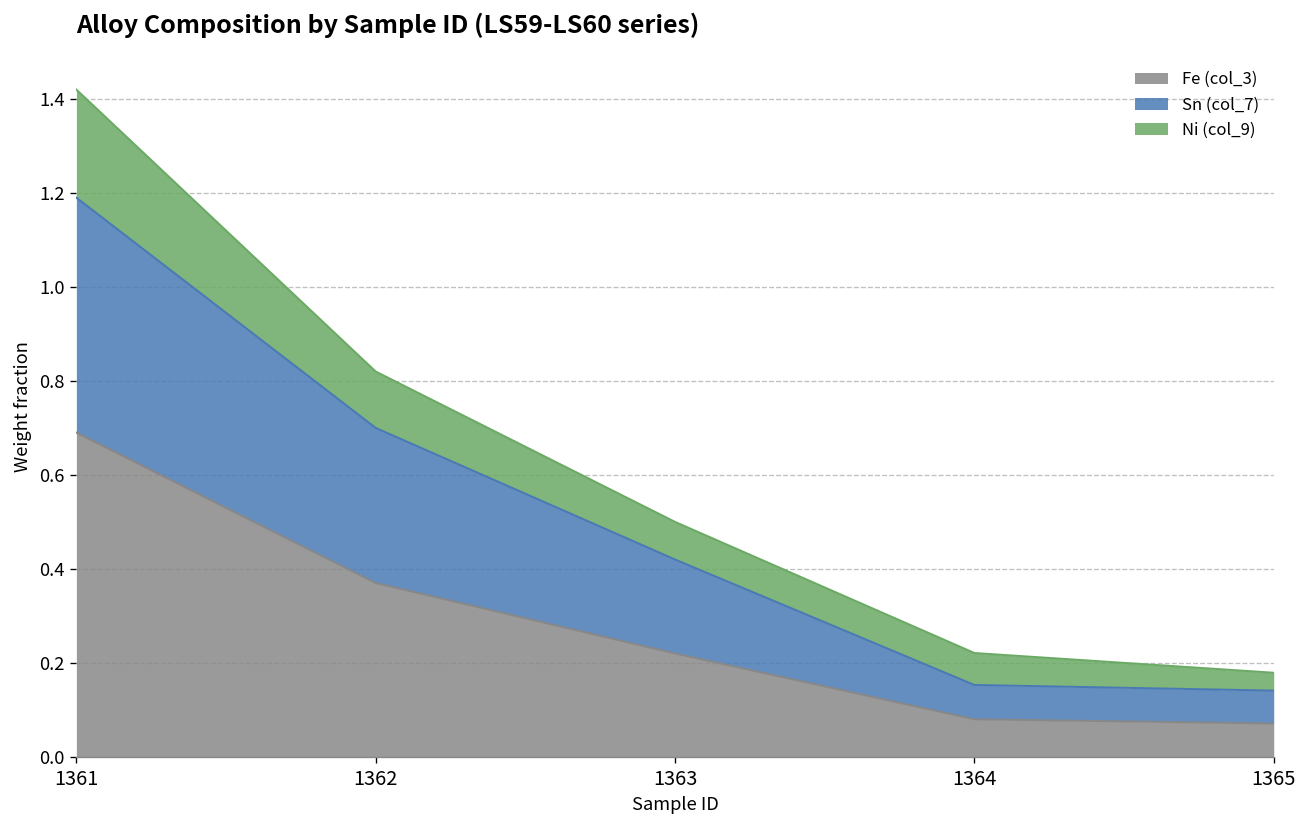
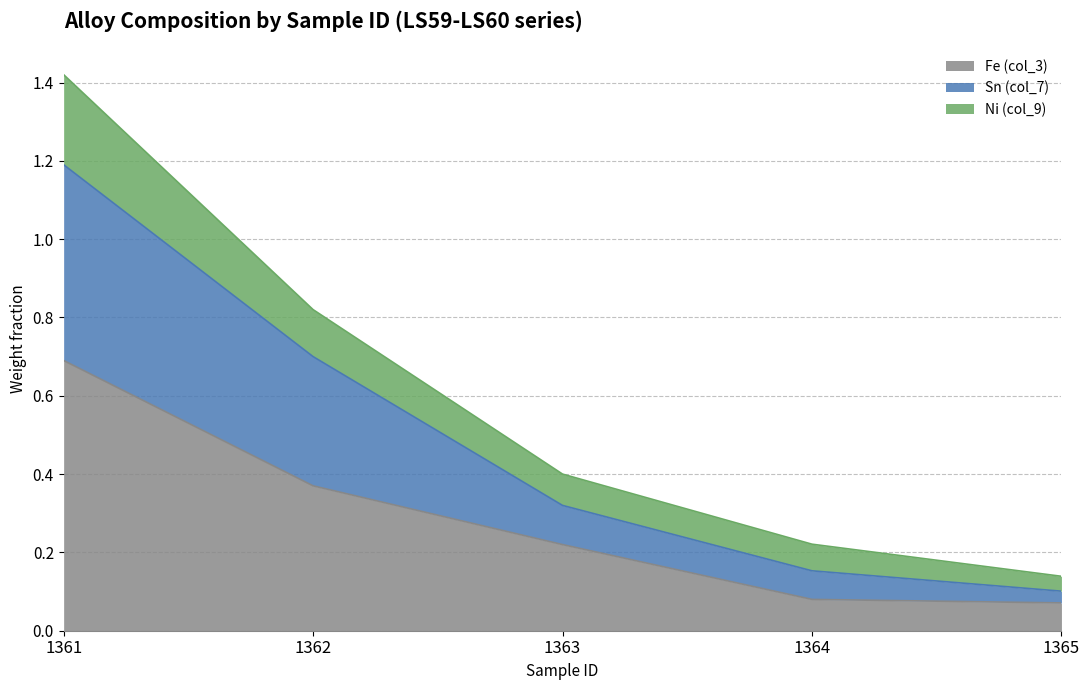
Sn (col_7), 1363: 0.2 -> 0.1
Sn (col_7), 1365: 0.07 -> 0.03
